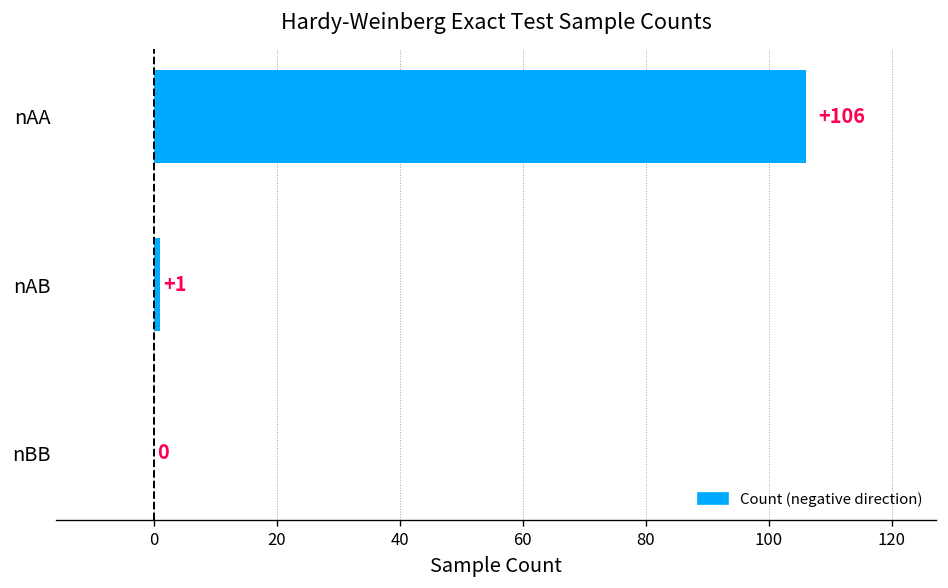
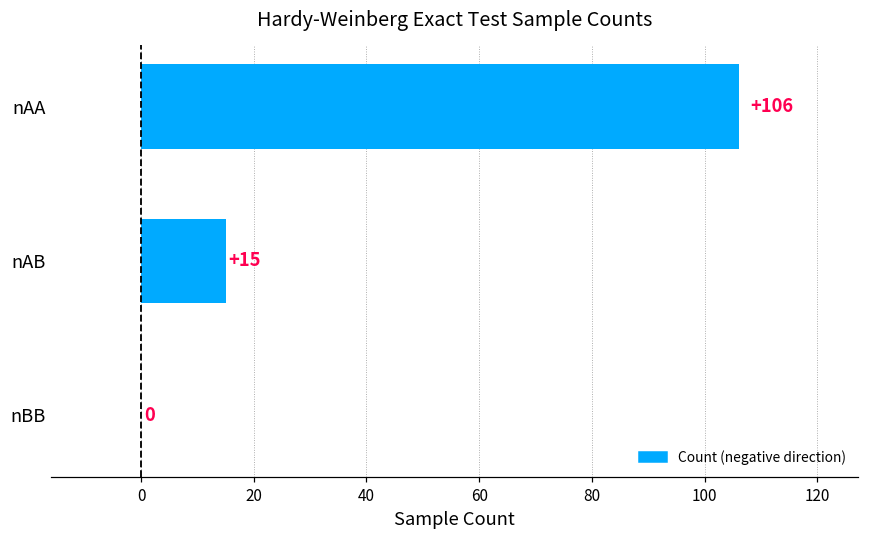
nAB: +1 -> +15
